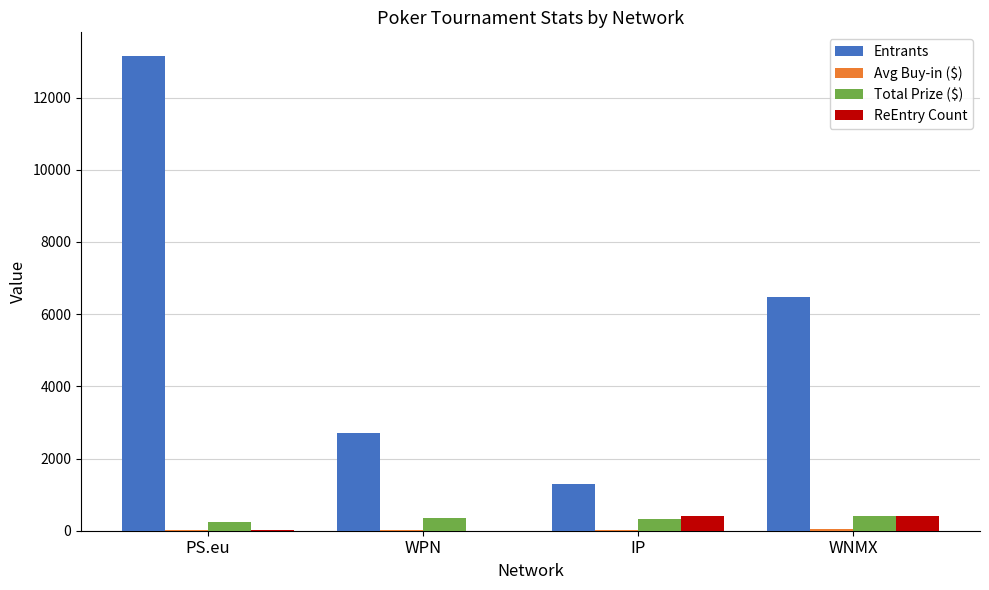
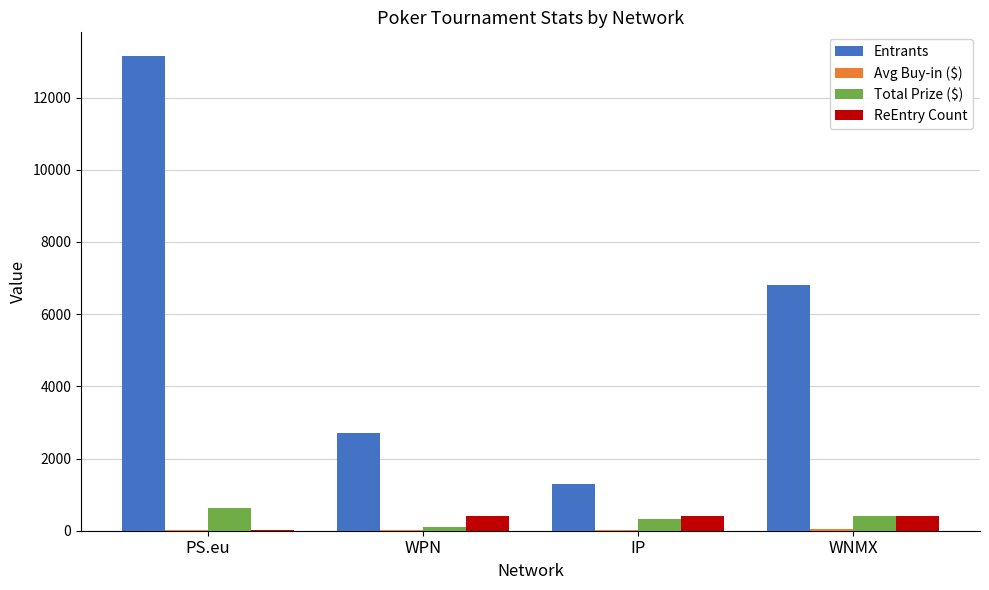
Total Prize ($), PS.eu: 200 -> 600
Total Prize ($), WPN: 400 -> 100
ReEntry Count, WPN: 0 -> 400
Entrants, WNMX: 6500 -> 6800
